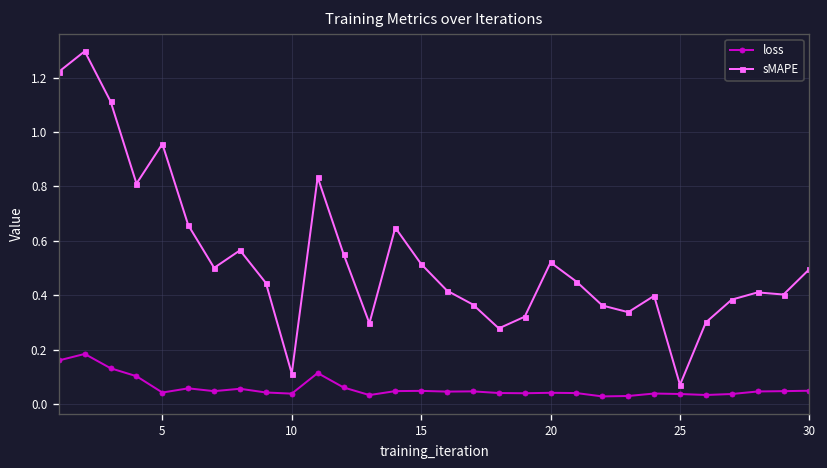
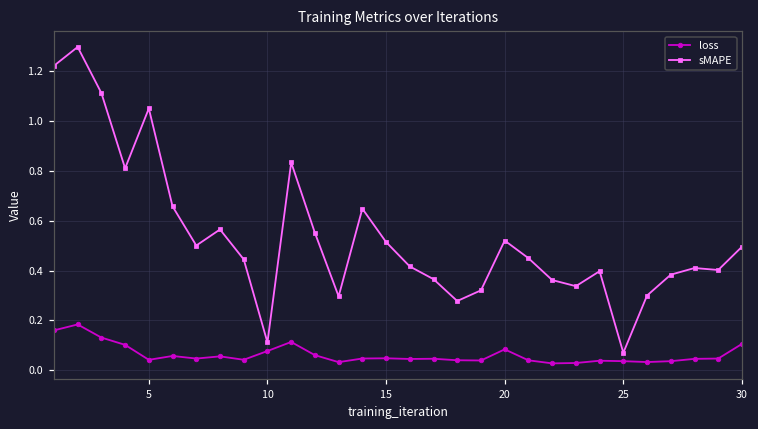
sMAPE, 5: 0.96 -> 1.05
loss, 10: 0.04 -> 0.08
loss, 20: 0.04 -> 0.08
loss, 30: 0.05 -> 0.11
